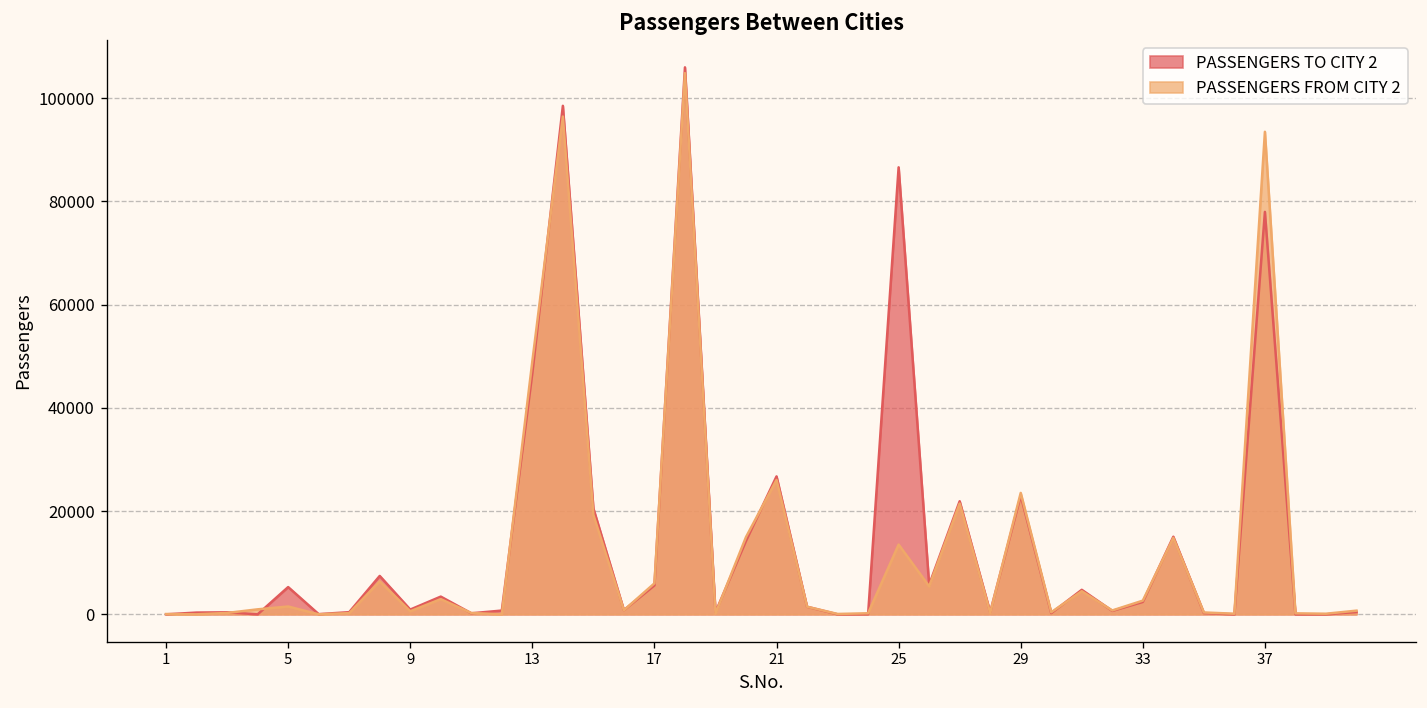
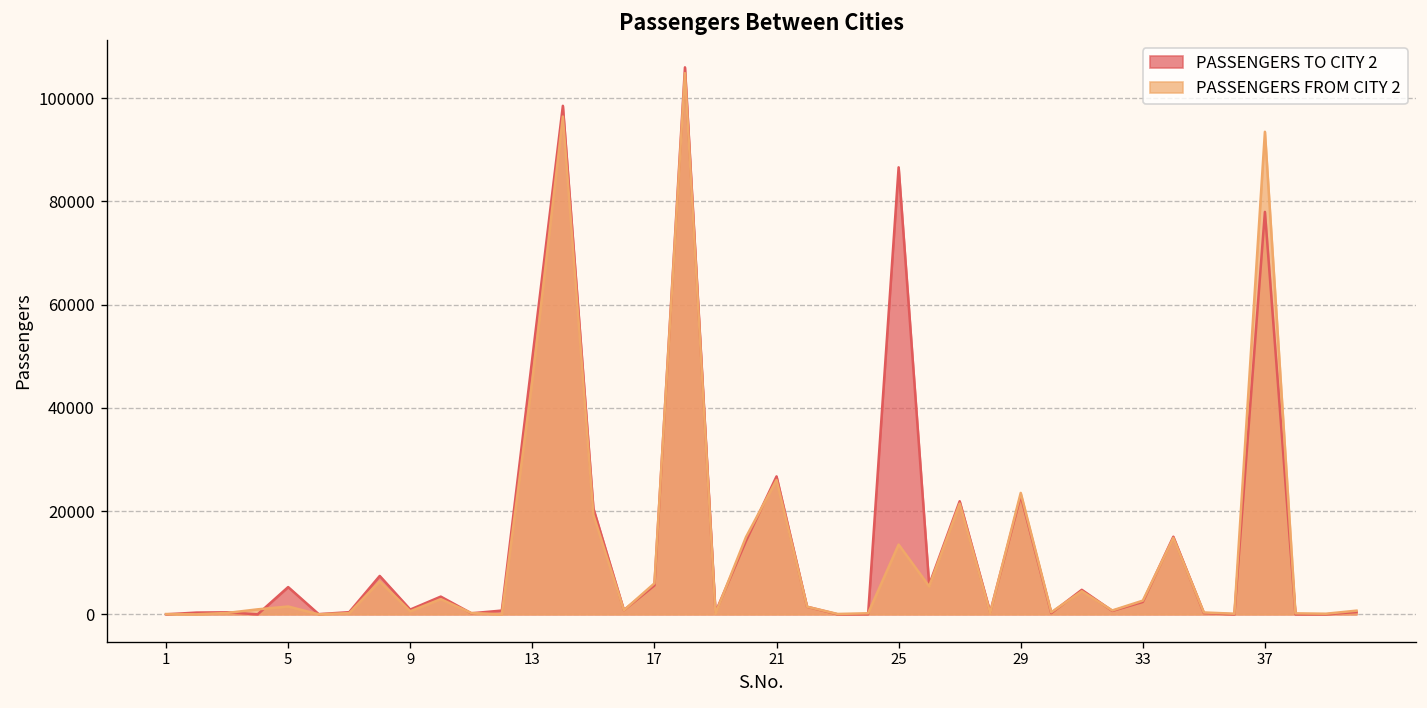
PASSENGERS TO CITY 2, 13: 47000 -> 50000
PASSENGERS FROM CITY 2, 13: 49000 -> 45000
